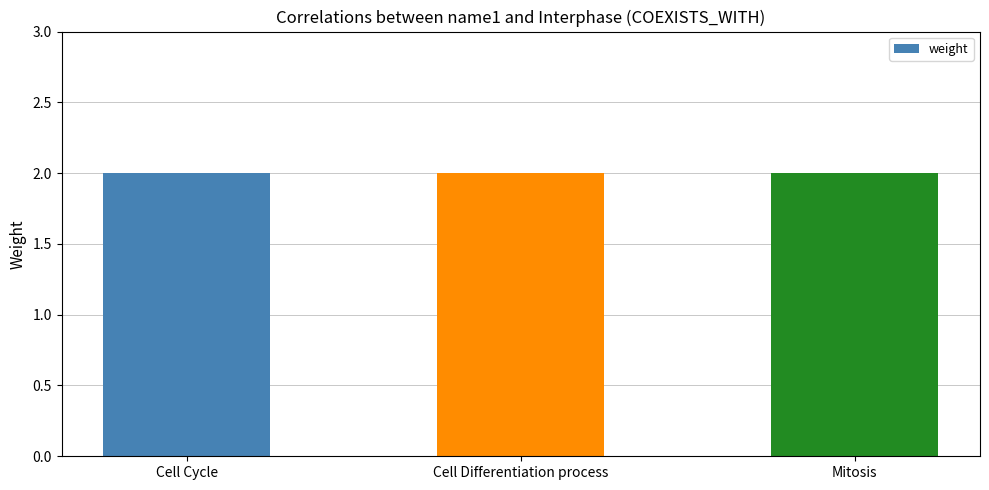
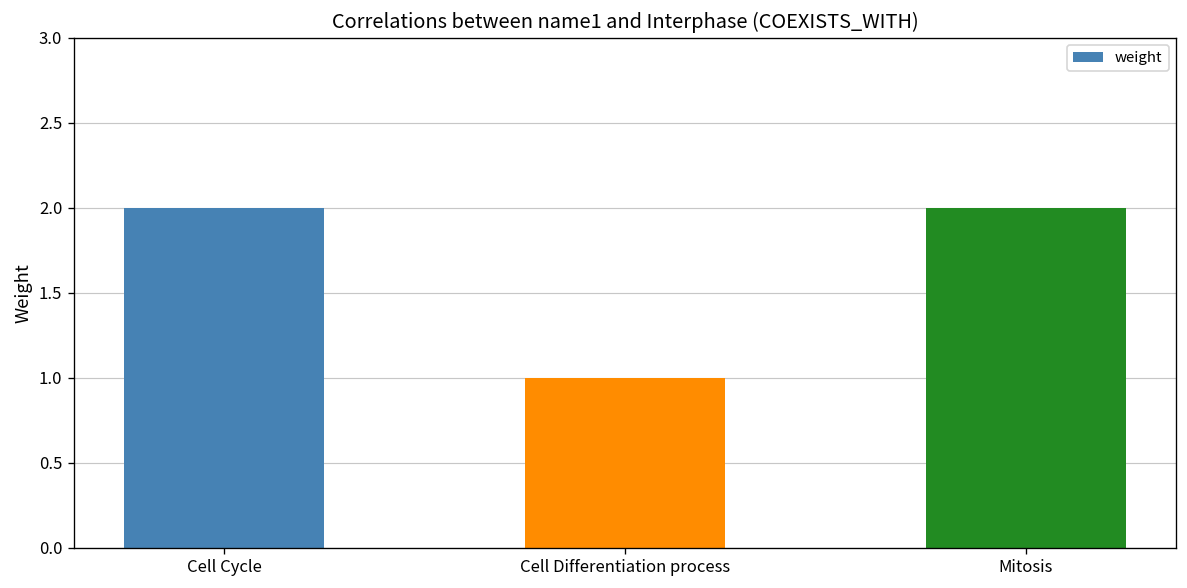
Cell Differentiation process: 2 -> 1
